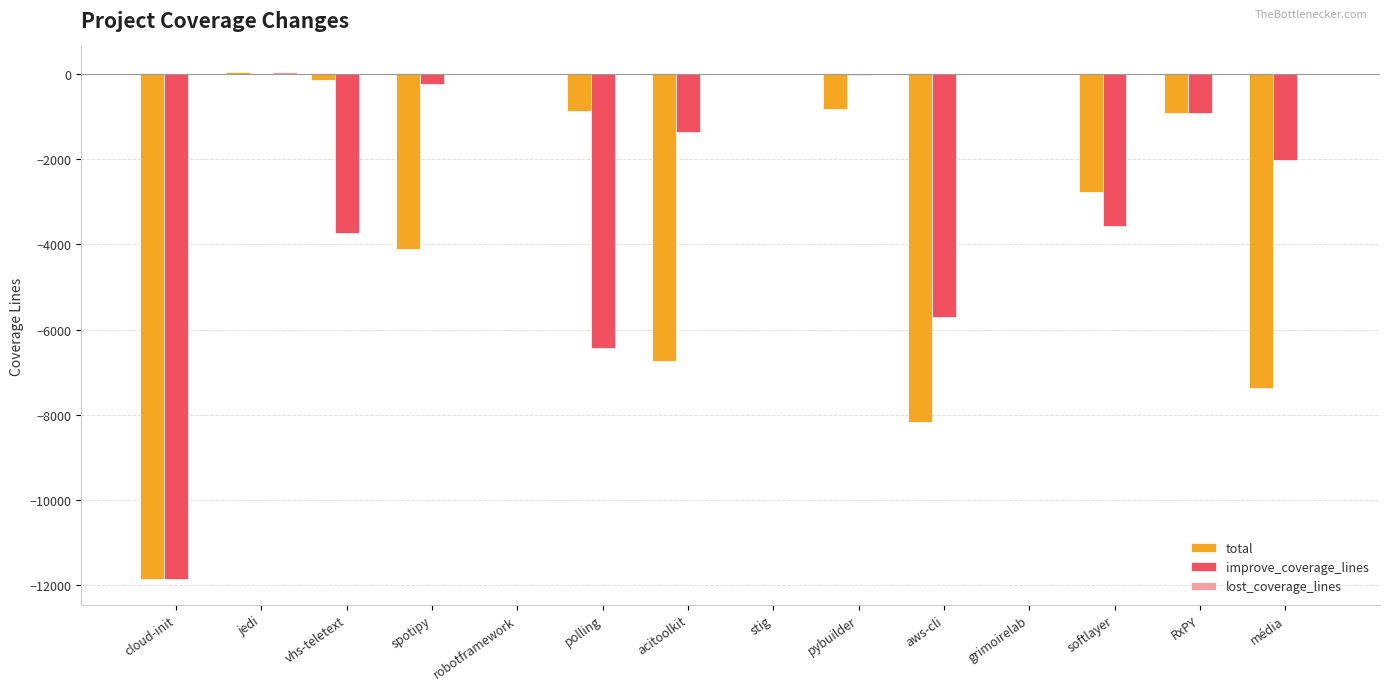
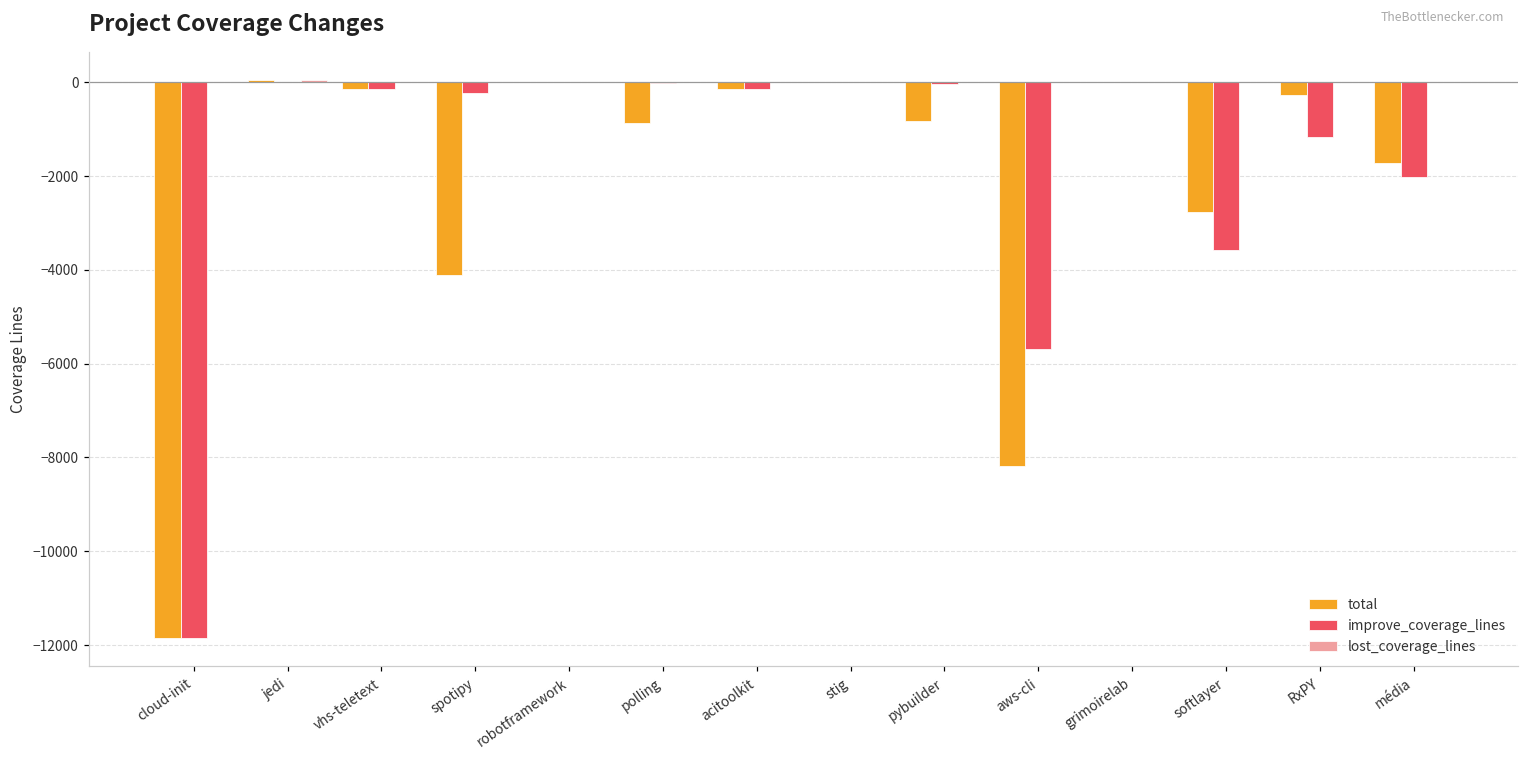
improve_coverage_lines, vhs-teletext: -3700 -> -100
improve_coverage_lines, polling: -6400 -> 0
total, acitoolkit: -6700 -> -200
improve_coverage_lines, acitoolkit: -1400 -> -200
total, RxPY: -900 -> -300
improve_coverage_lines, RxPY: -900 -> -1200
total, média: -7400 -> -1700
